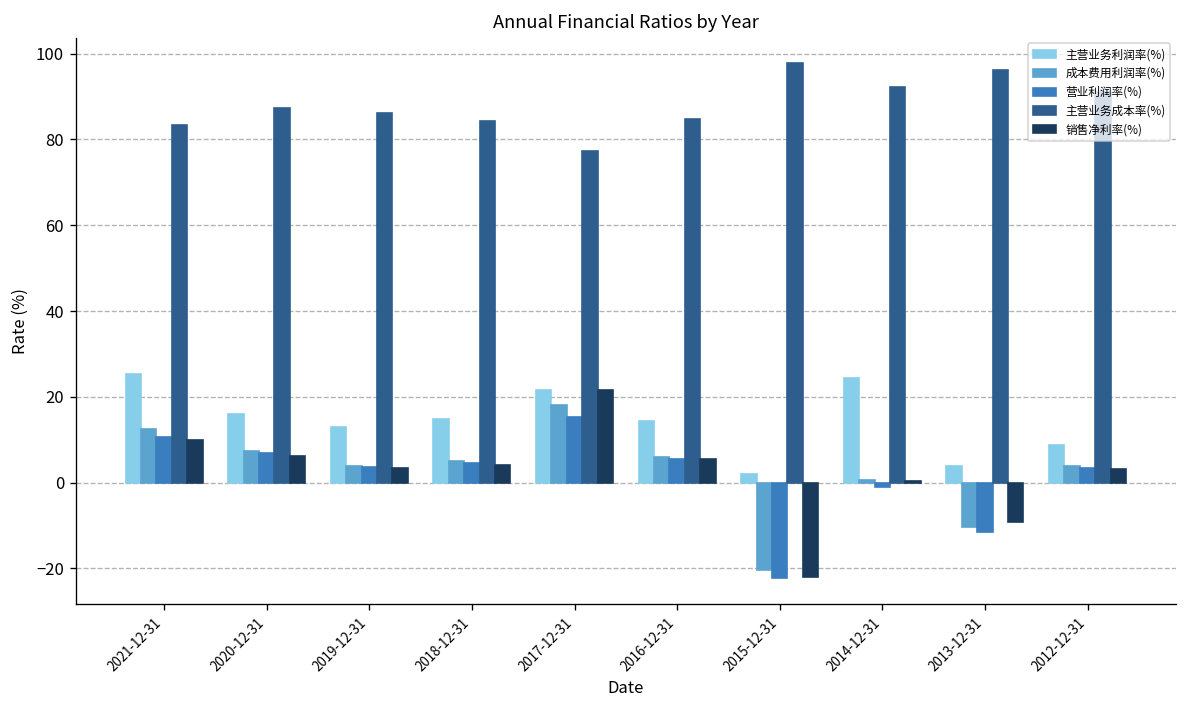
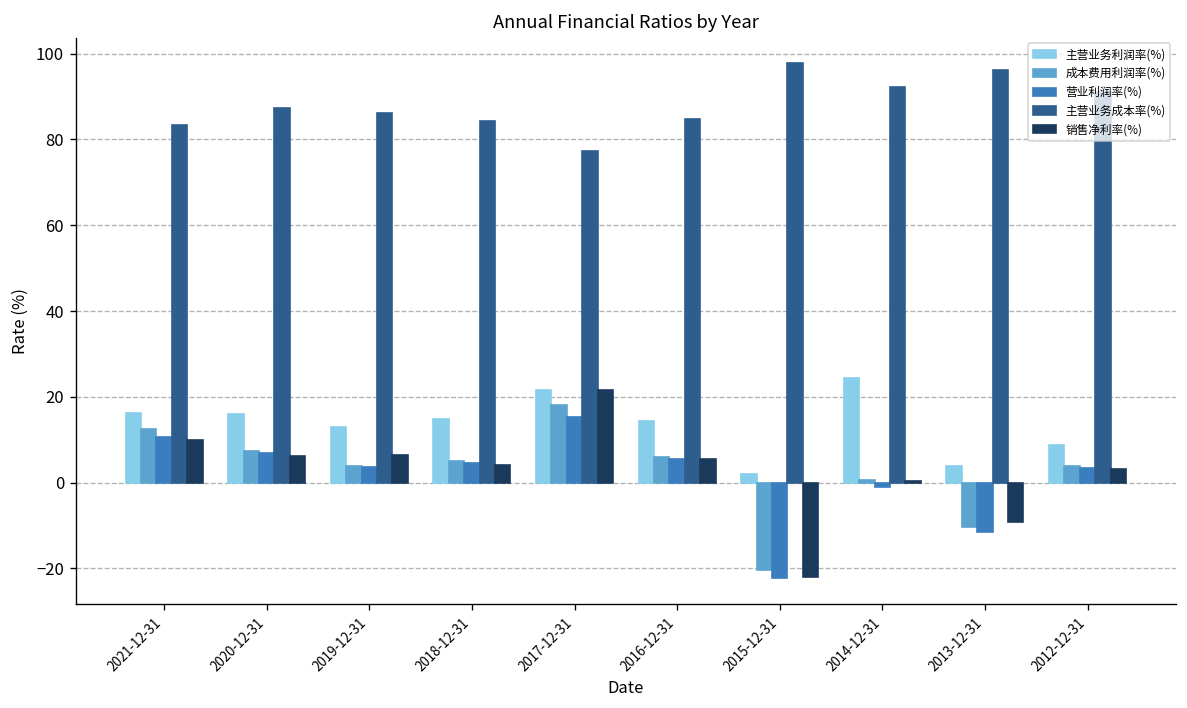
主营业务利润率(%), 2021-12-31: 25 -> 16
销售净利率(%), 2019-12-31: 3 -> 7
